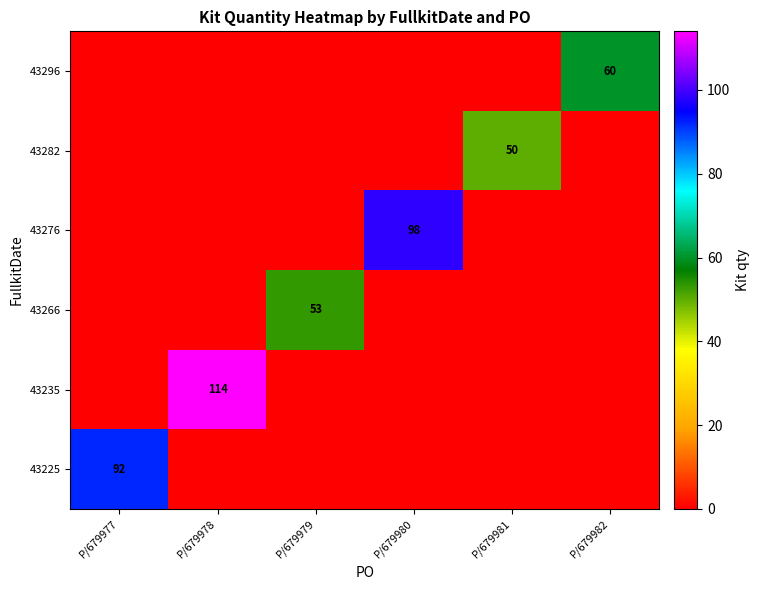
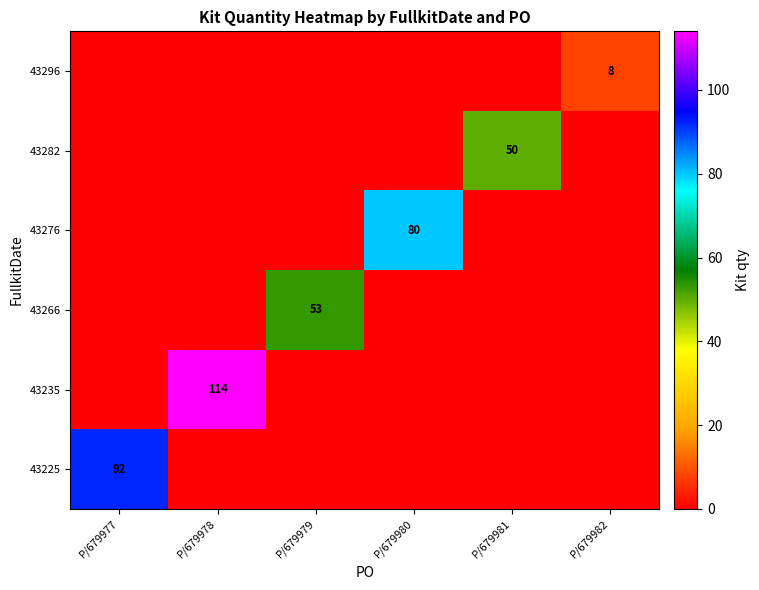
43296, P/679982: 60 -> 8
43276, P/679980: 98 -> 80
